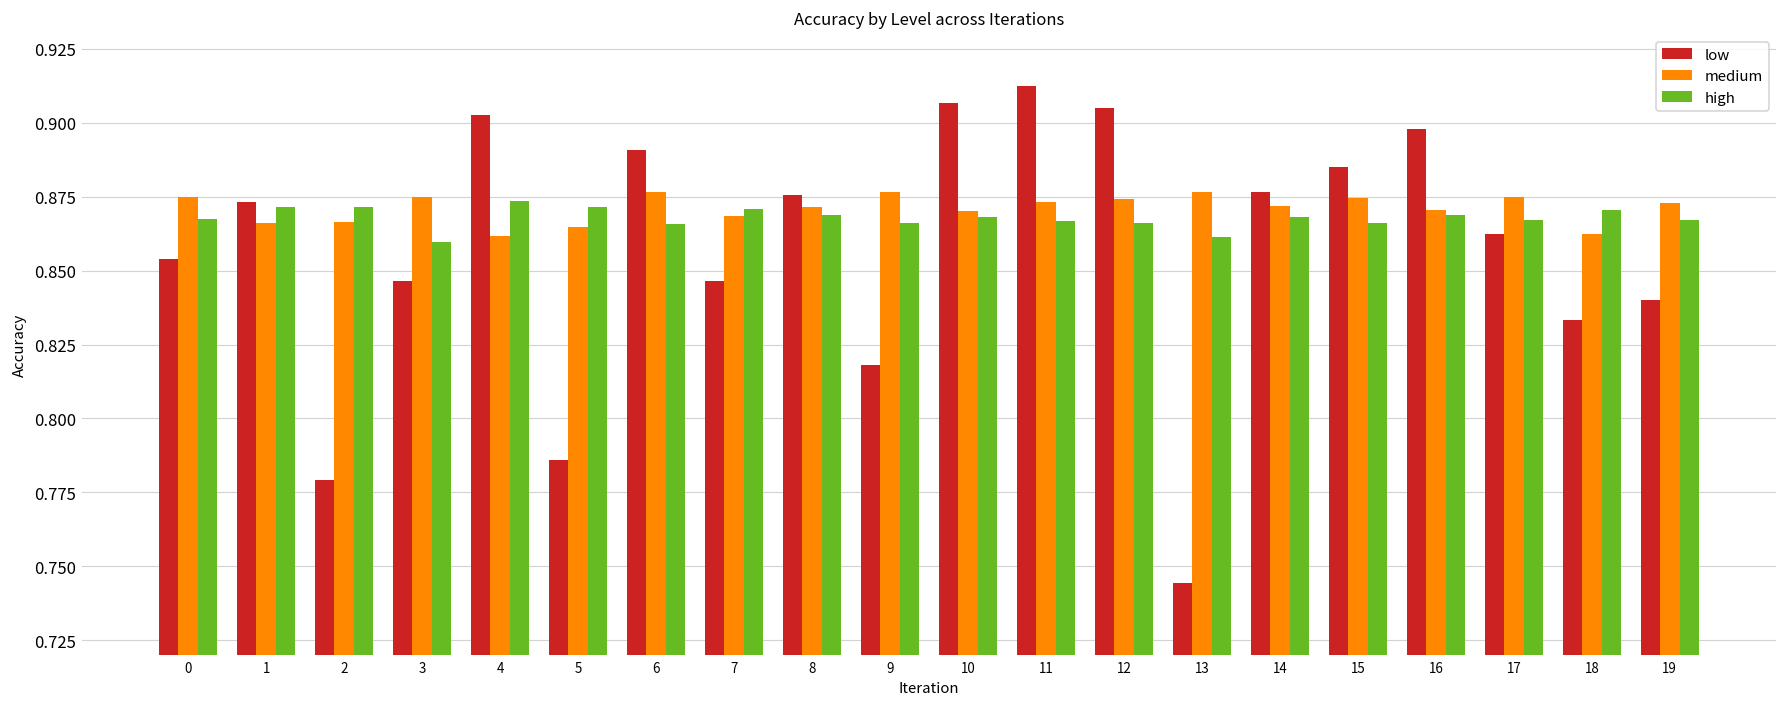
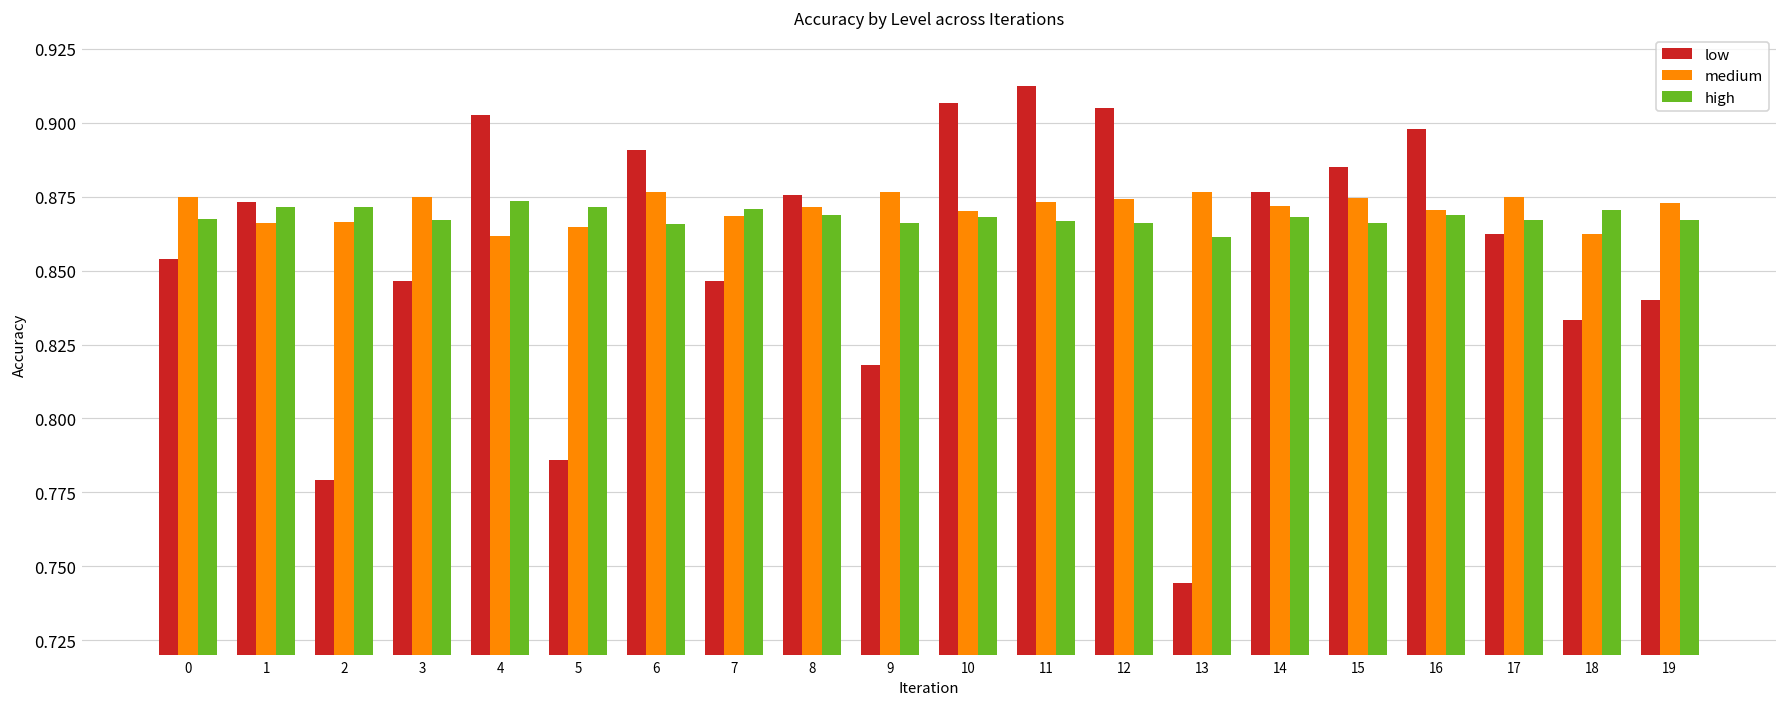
high, 3: 0.860 -> 0.867
